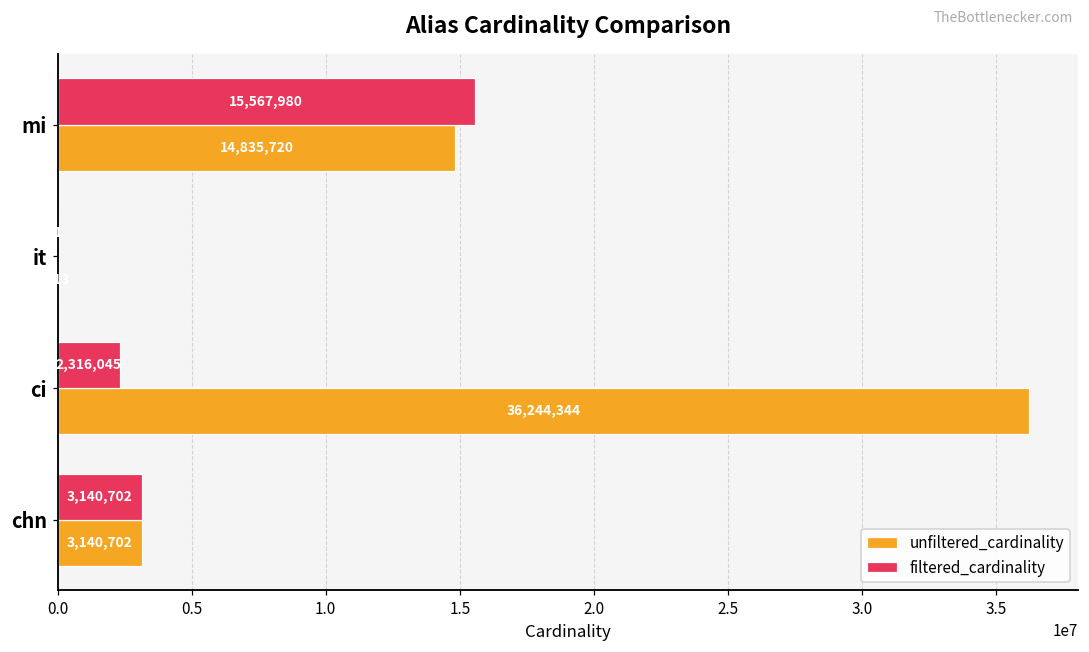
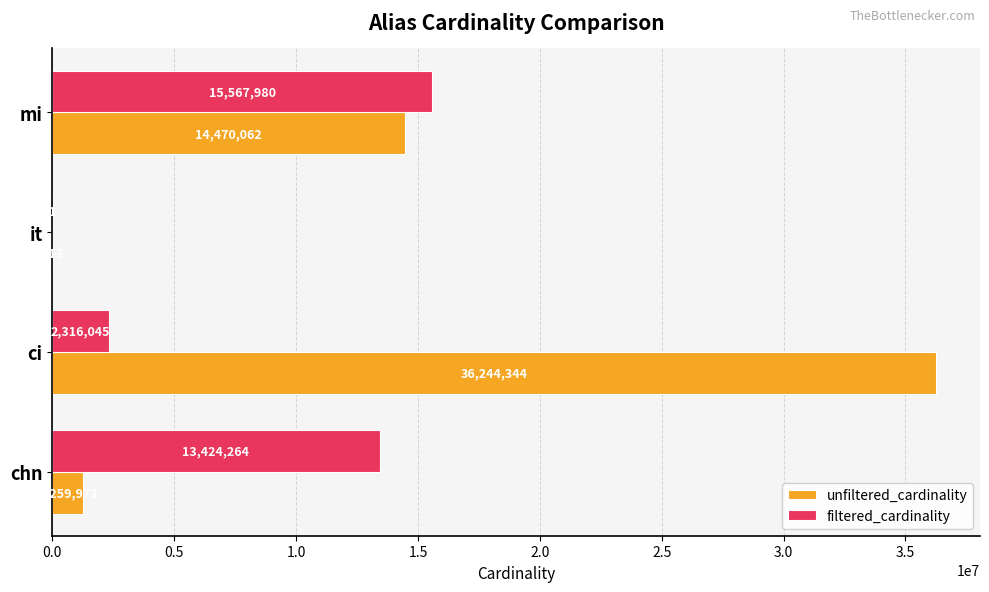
unfiltered_cardinality, mi: 14,835,720 -> 14,470,062
filtered_cardinality, chn: 3,140,702 -> 13,424,264
unfiltered_cardinality, chn: 3100000 -> 1300000
